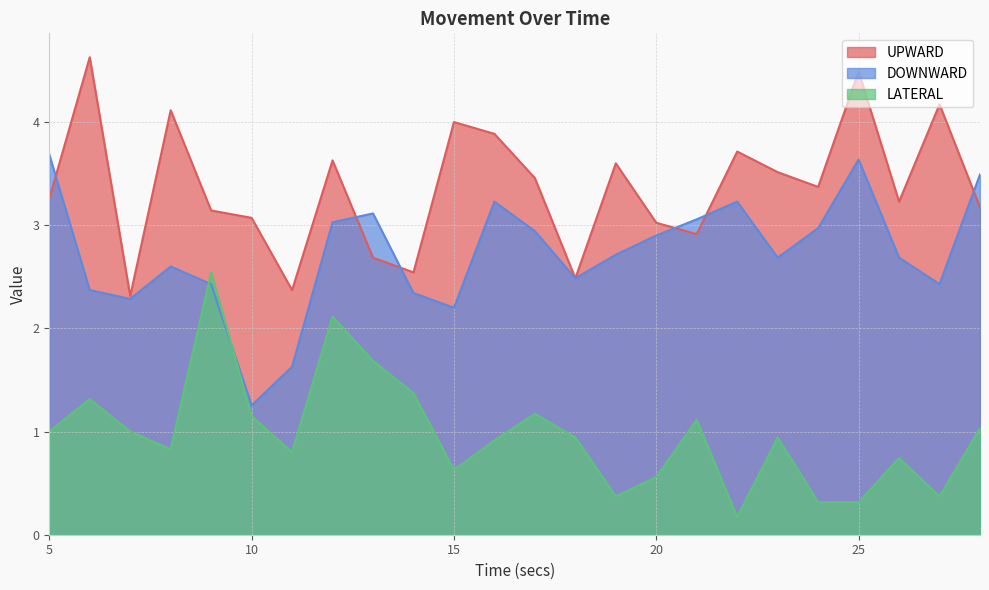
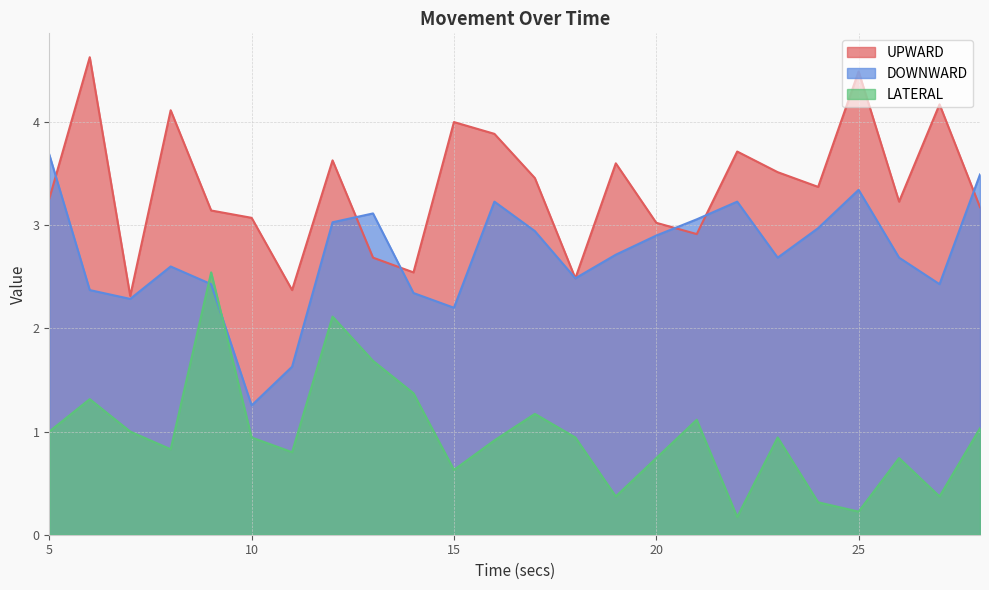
LATERAL, 10: 1.15 -> 0.94
LATERAL, 20: 0.56 -> 0.74
DOWNWARD, 25: 3.64 -> 3.34
LATERAL, 25: 0.31 -> 0.22
